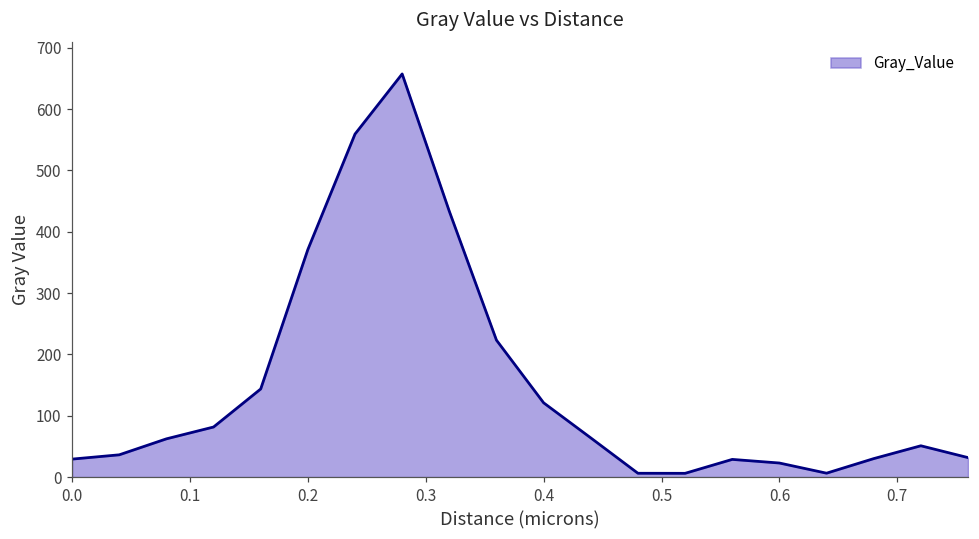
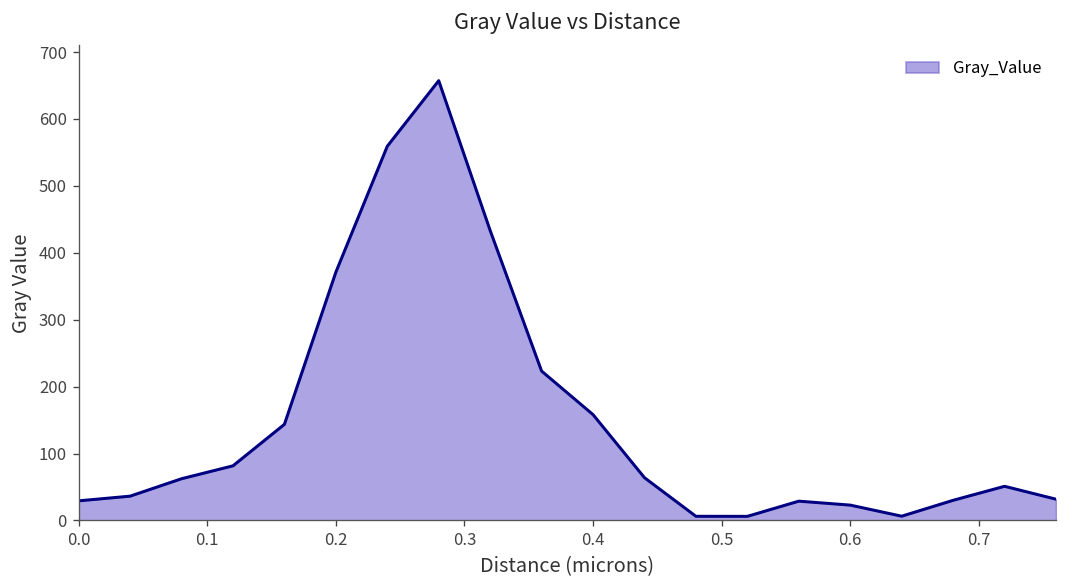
0.4: 120 -> 160
